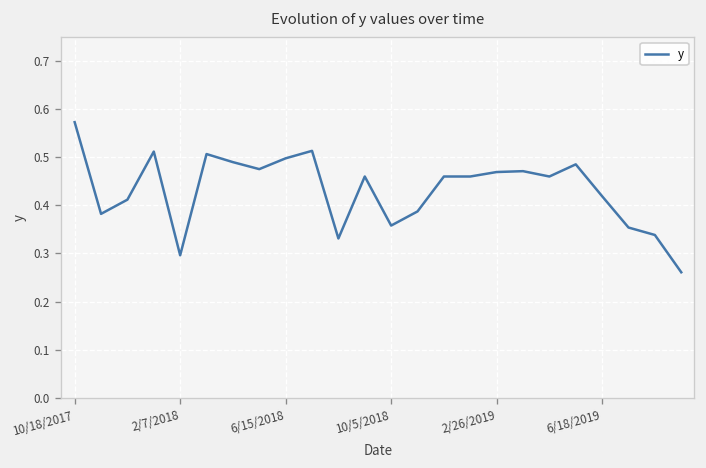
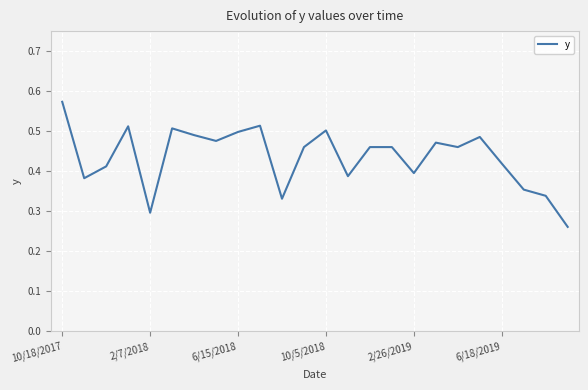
10/5/2018: 0.36 -> 0.50
2/26/2019: 0.47 -> 0.40
